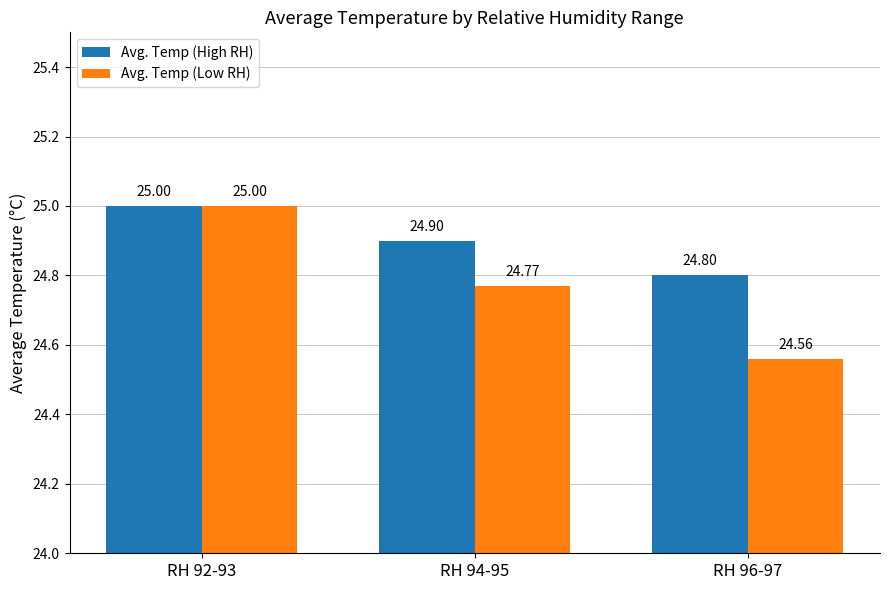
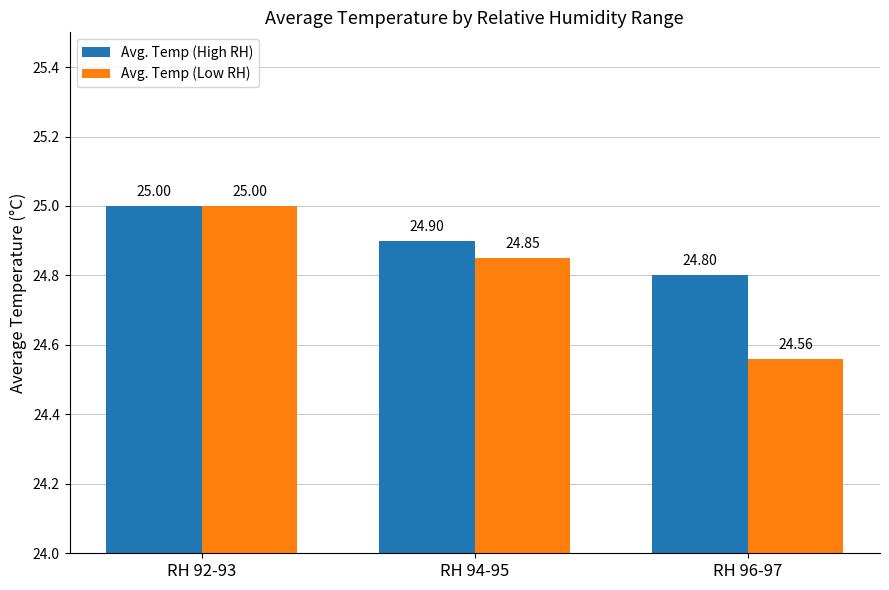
Avg. Temp (Low RH), RH 94-95: 24.77 -> 24.85
